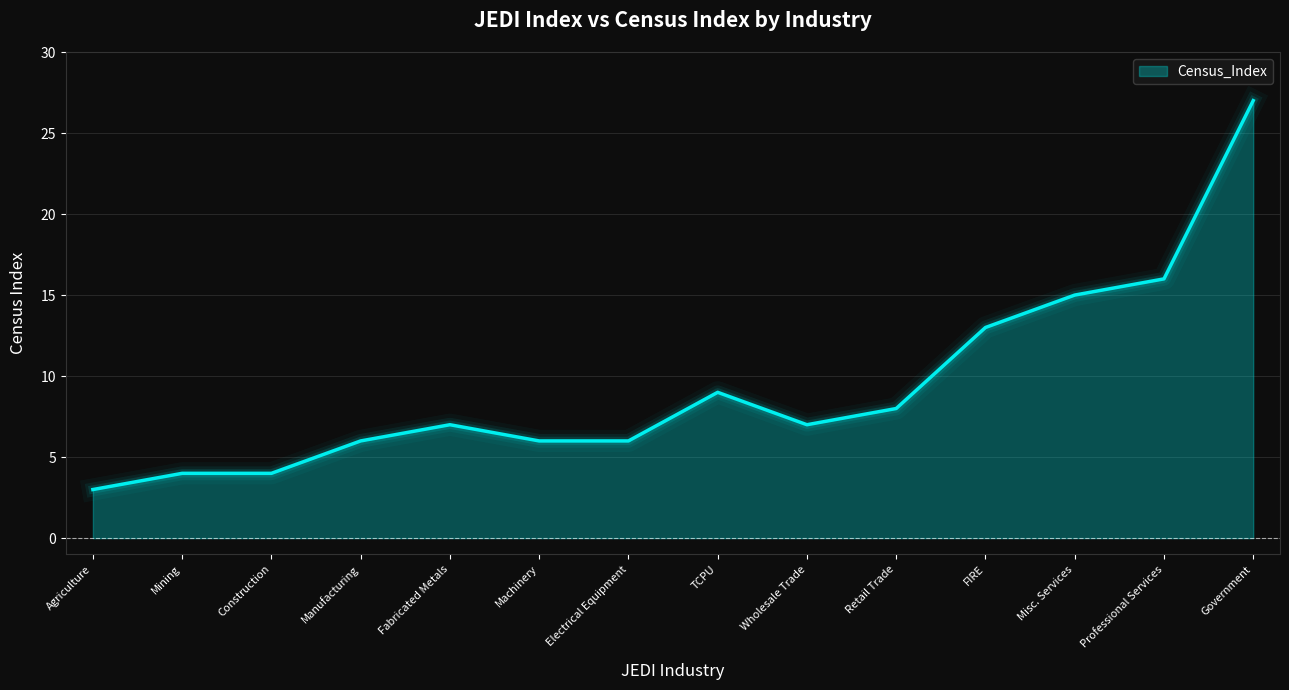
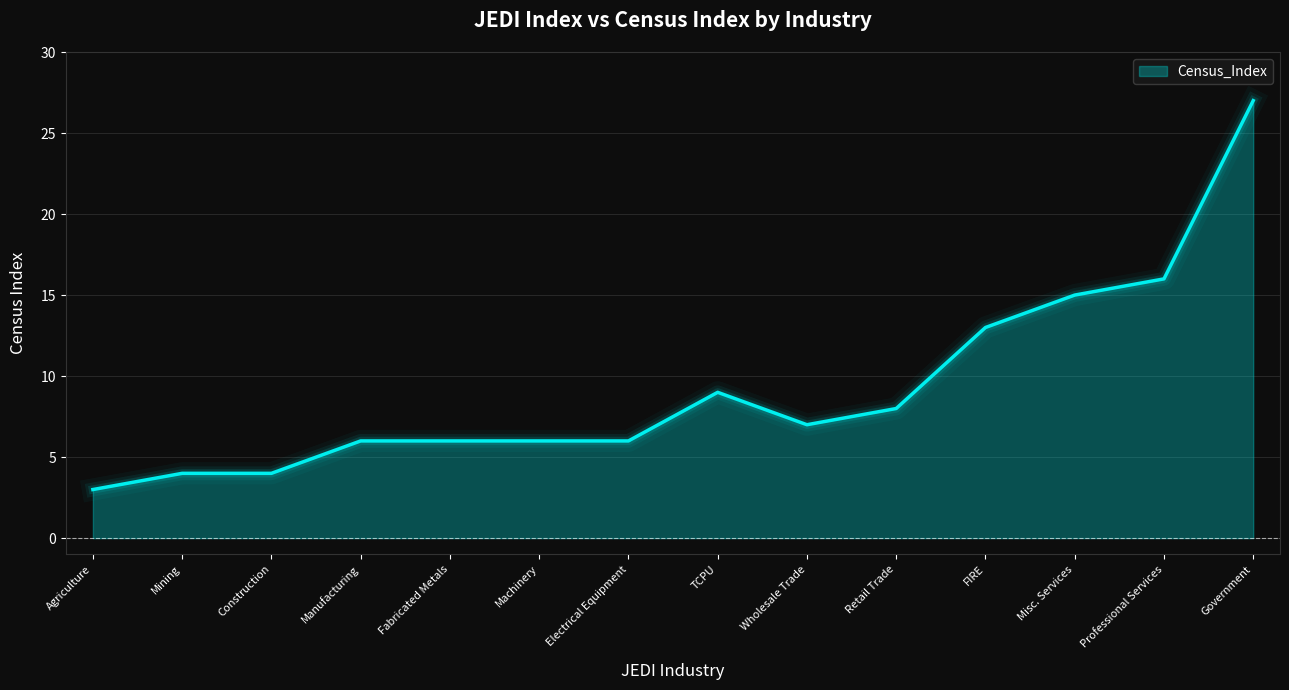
Fabricated Metals: 7 -> 6
